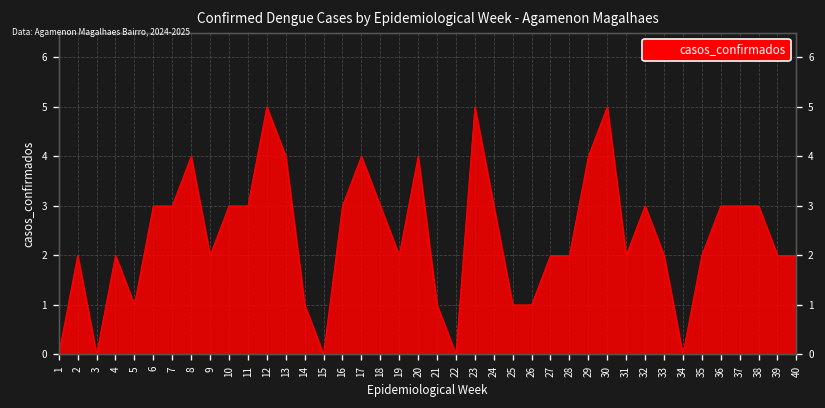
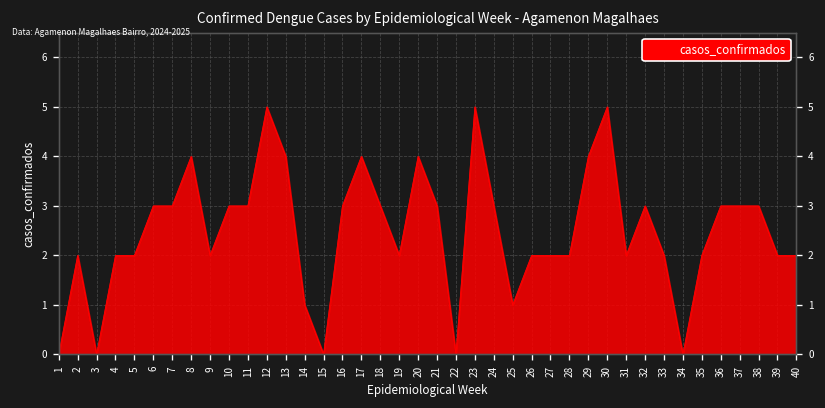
5: 1 -> 2
21: 1 -> 3
26: 1 -> 2
